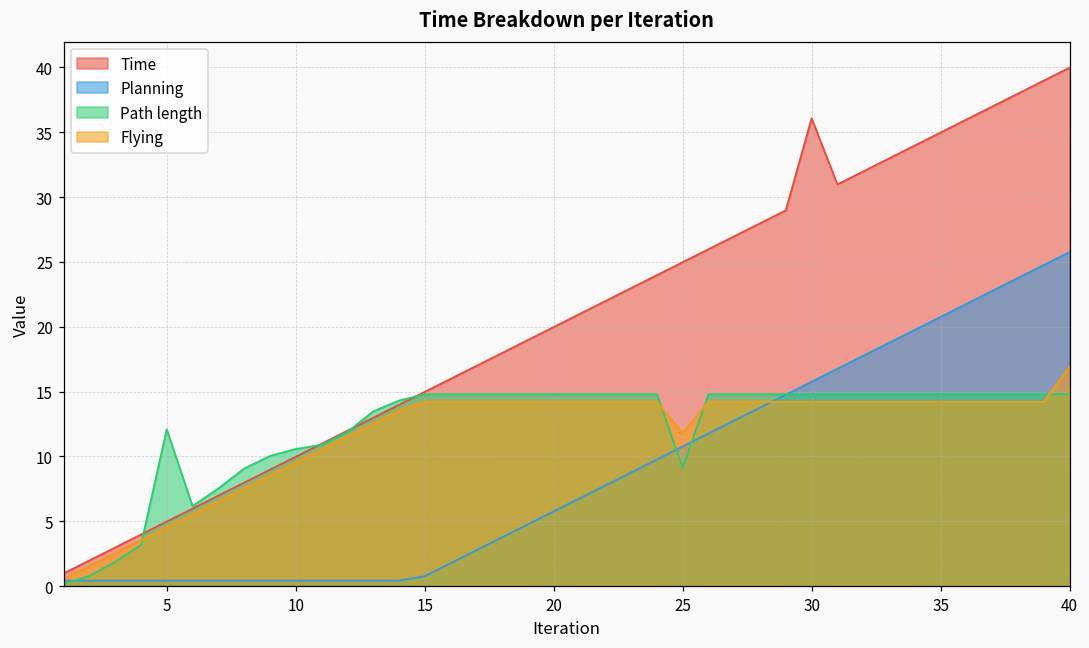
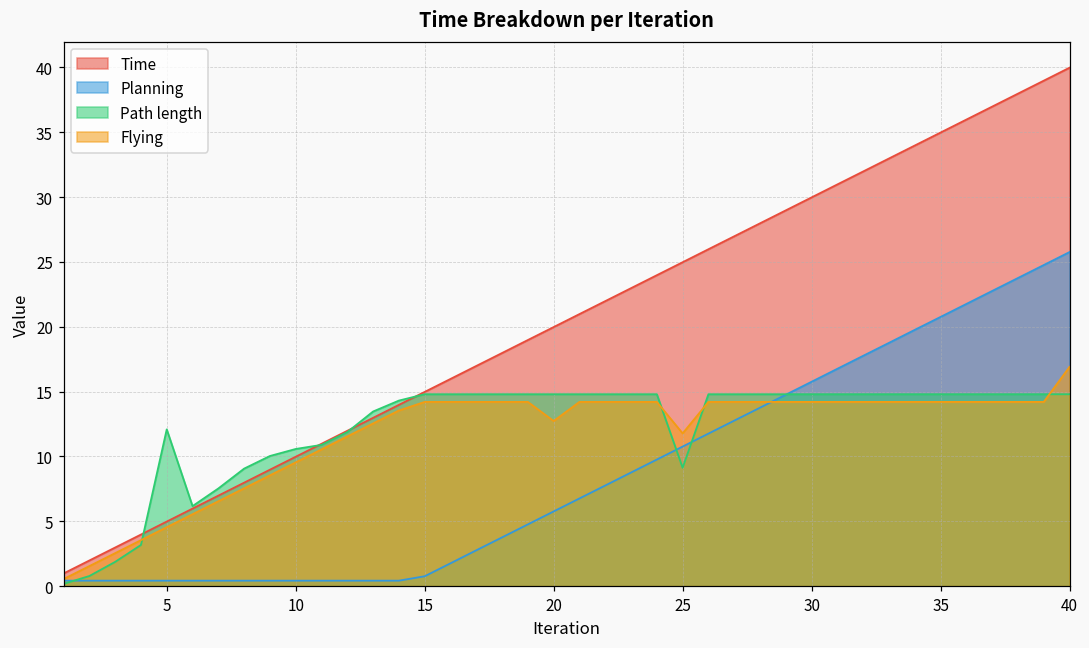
Flying, 20: 14.2 -> 12.7
Time, 30: 36.1 -> 30.0
